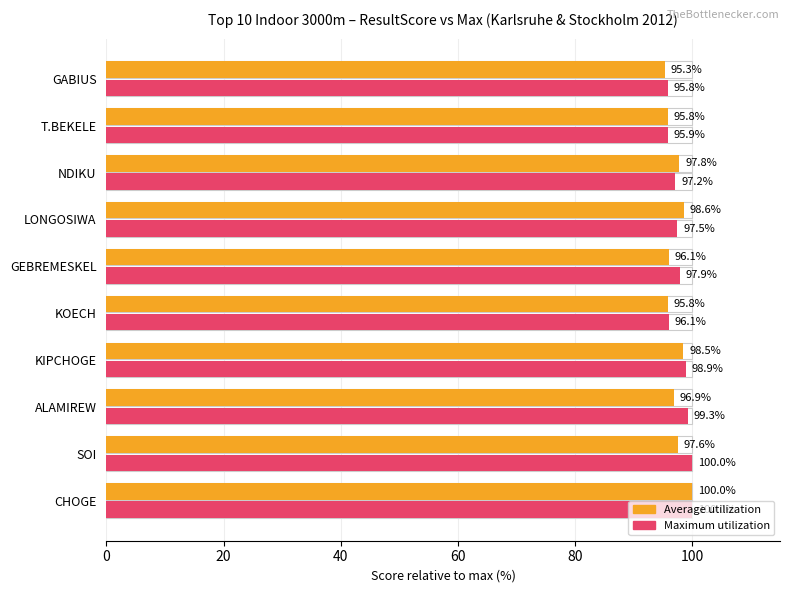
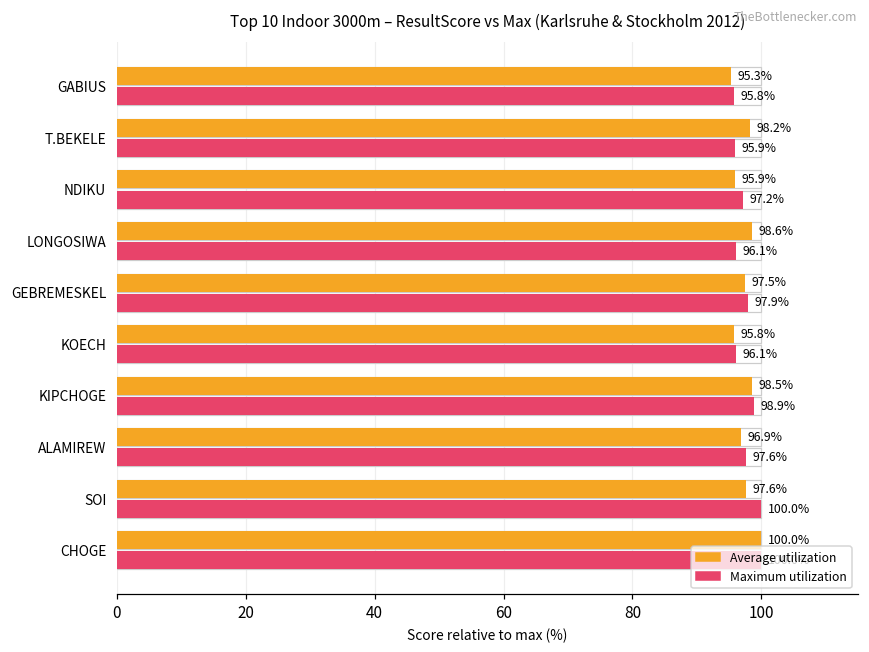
Average utilization, T.BEKELE: 95.8% -> 98.2%
Average utilization, NDIKU: 97.8% -> 95.9%
Maximum utilization, LONGOSIWA: 97.5% -> 96.1%
Average utilization, GEBREMESKEL: 96.1% -> 97.5%
Maximum utilization, ALAMIREW: 99.3% -> 97.6%
